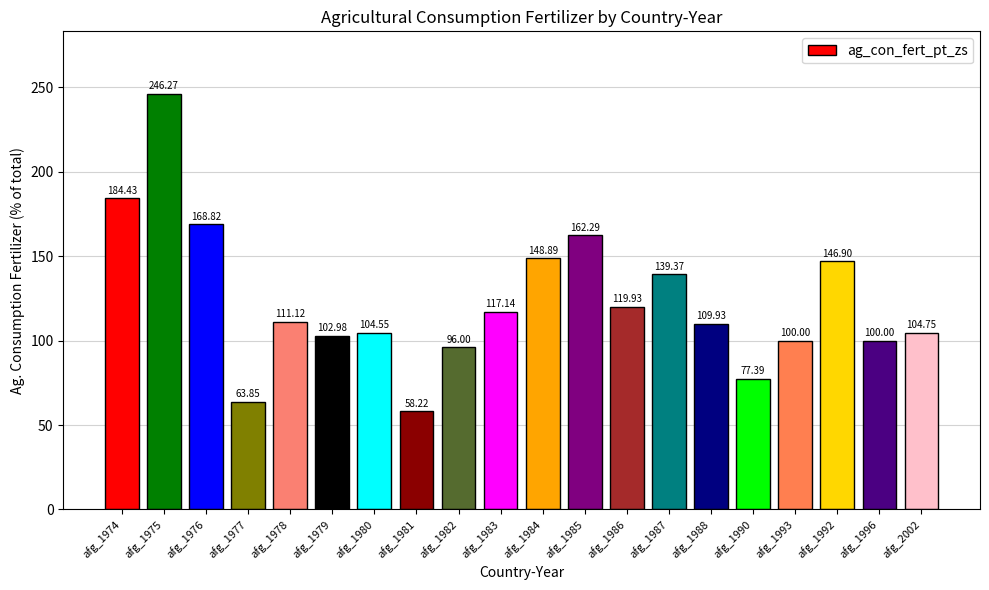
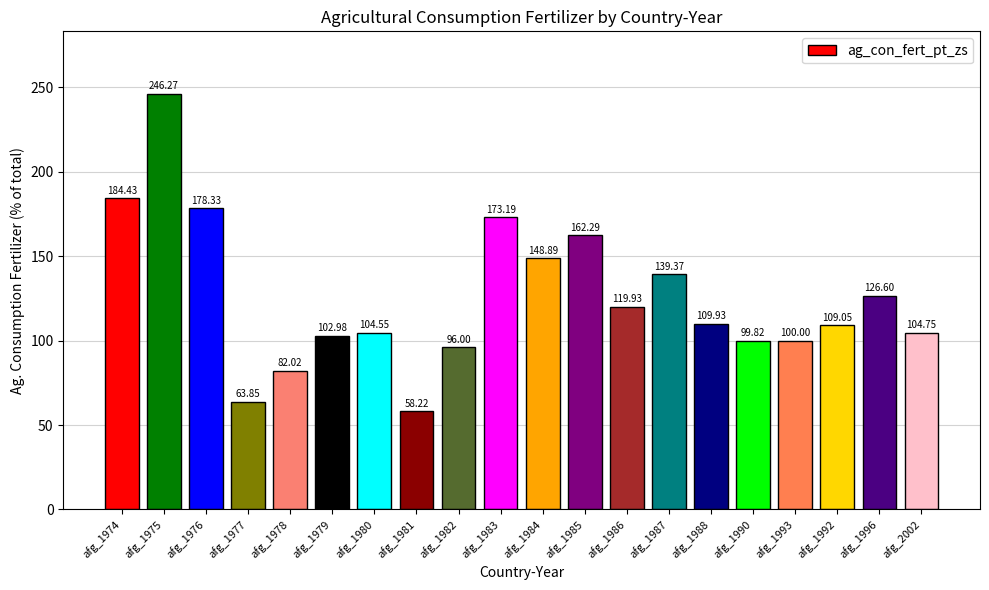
afg_1976: 168.82 -> 178.33
afg_1978: 111.12 -> 82.02
afg_1983: 117.14 -> 173.19
afg_1990: 77.39 -> 99.82
afg_1992: 146.90 -> 109.05
afg_1996: 100.00 -> 126.60
